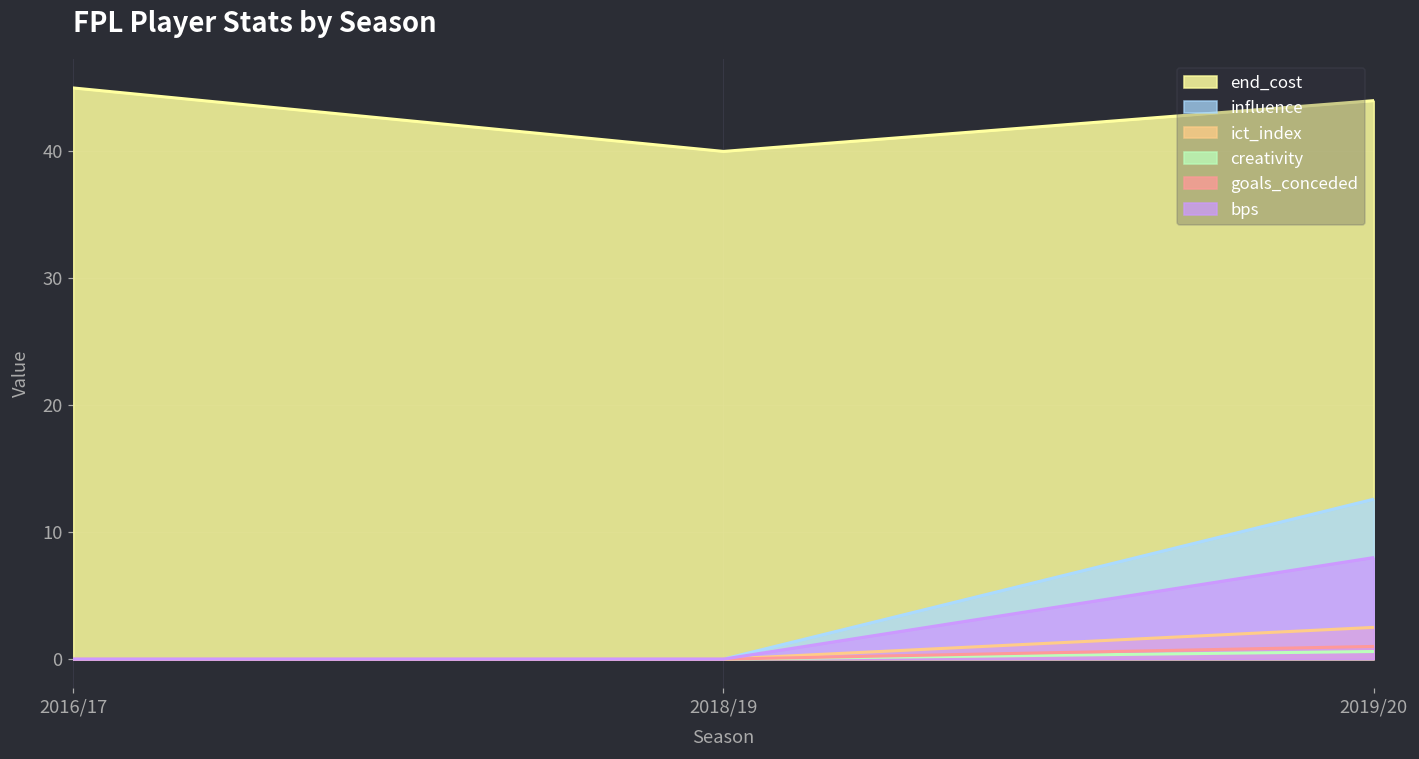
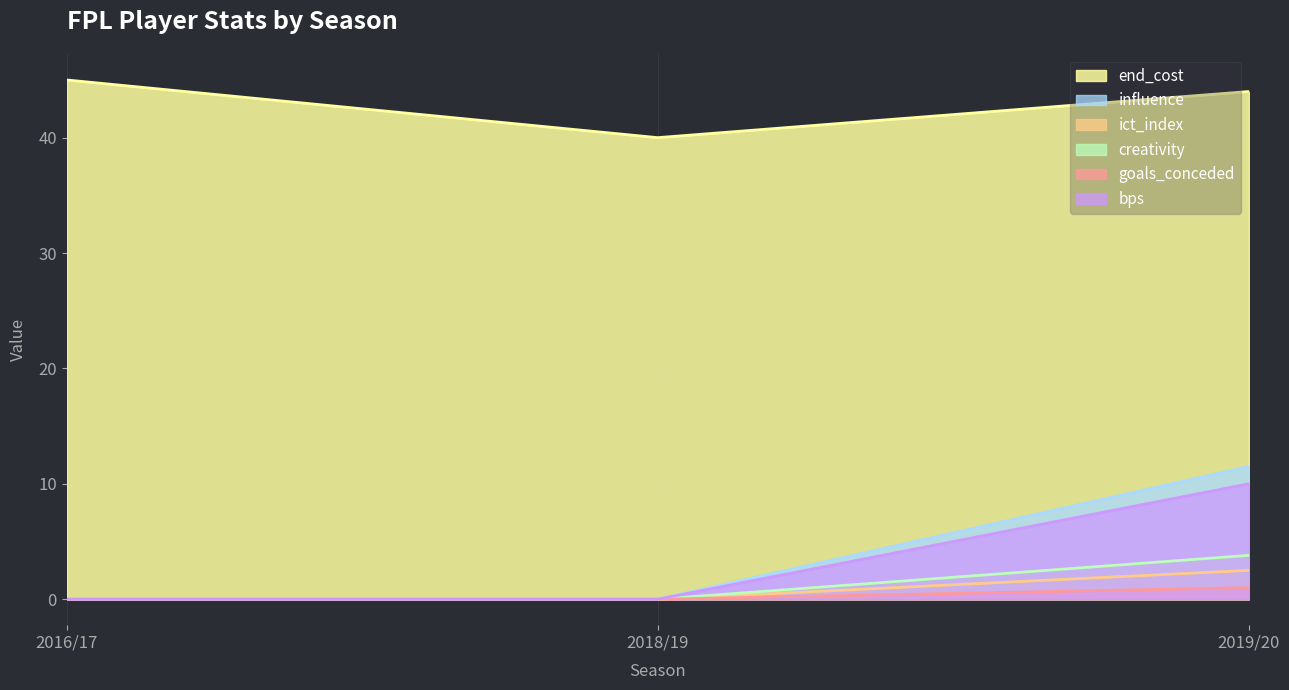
influence, 2019/20: 12.6 -> 11.5
creativity, 2019/20: 0.6 -> 3.8
bps, 2019/20: 8 -> 10
